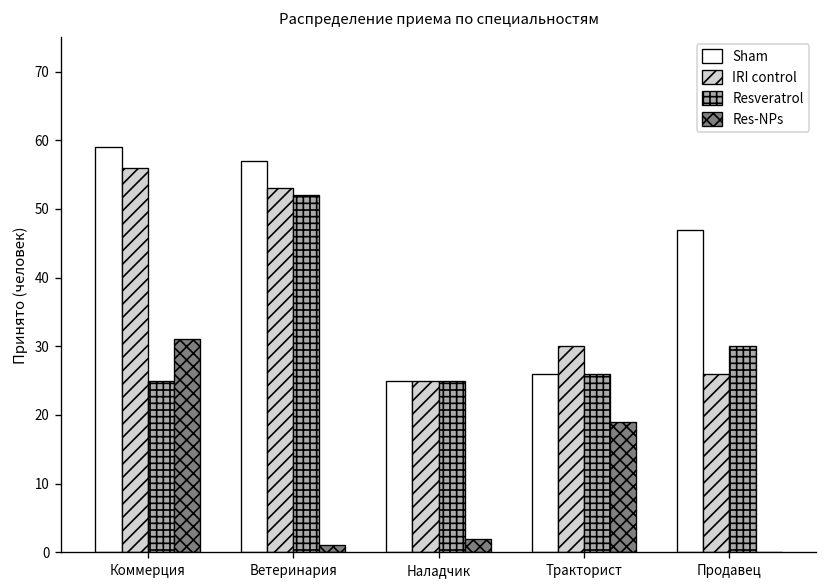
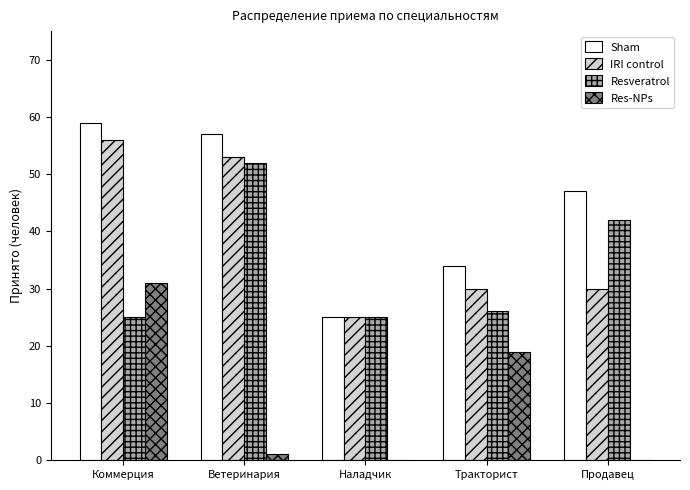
Res-NPs, Наладчик: 2 -> 0
Sham, Тракторист: 26 -> 34
IRI control, Продавец: 26 -> 30
Resveratrol, Продавец: 30 -> 42
